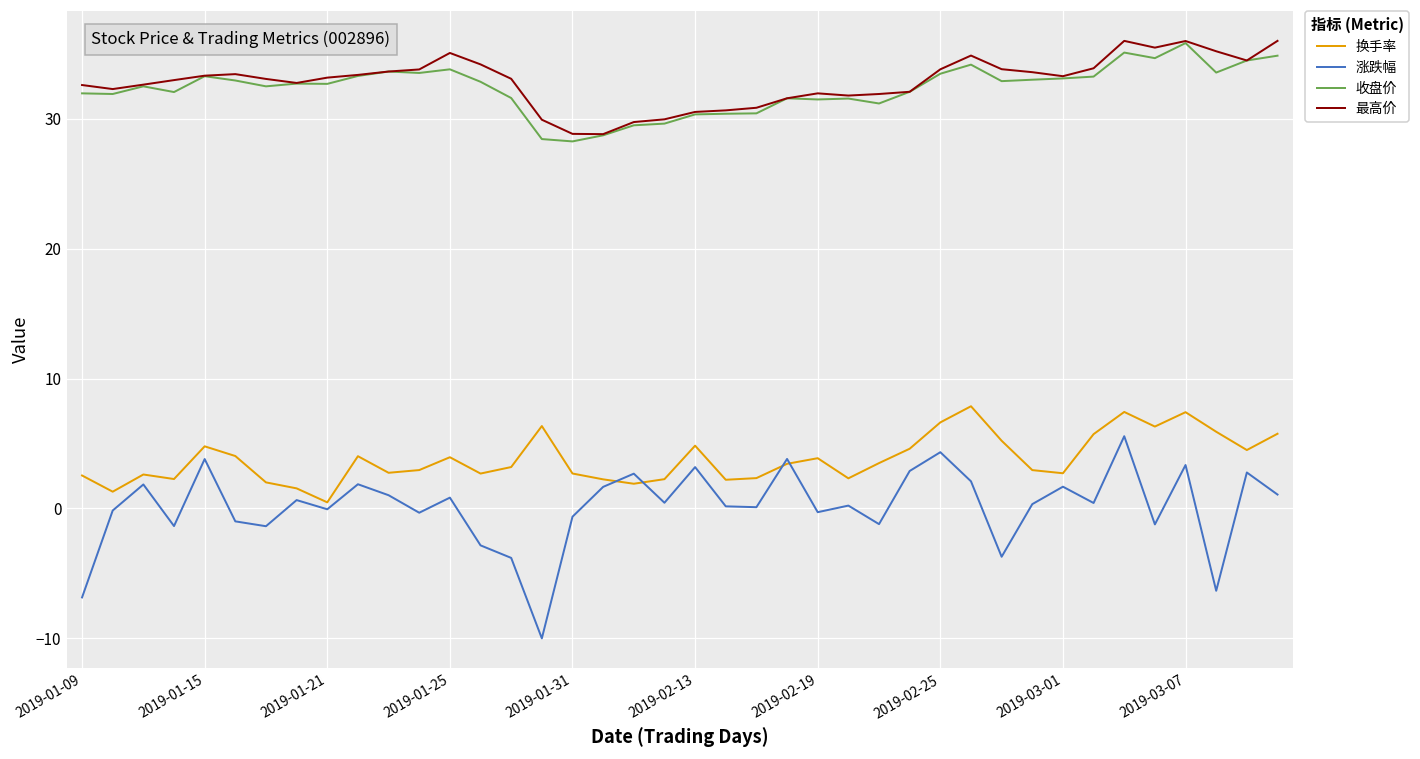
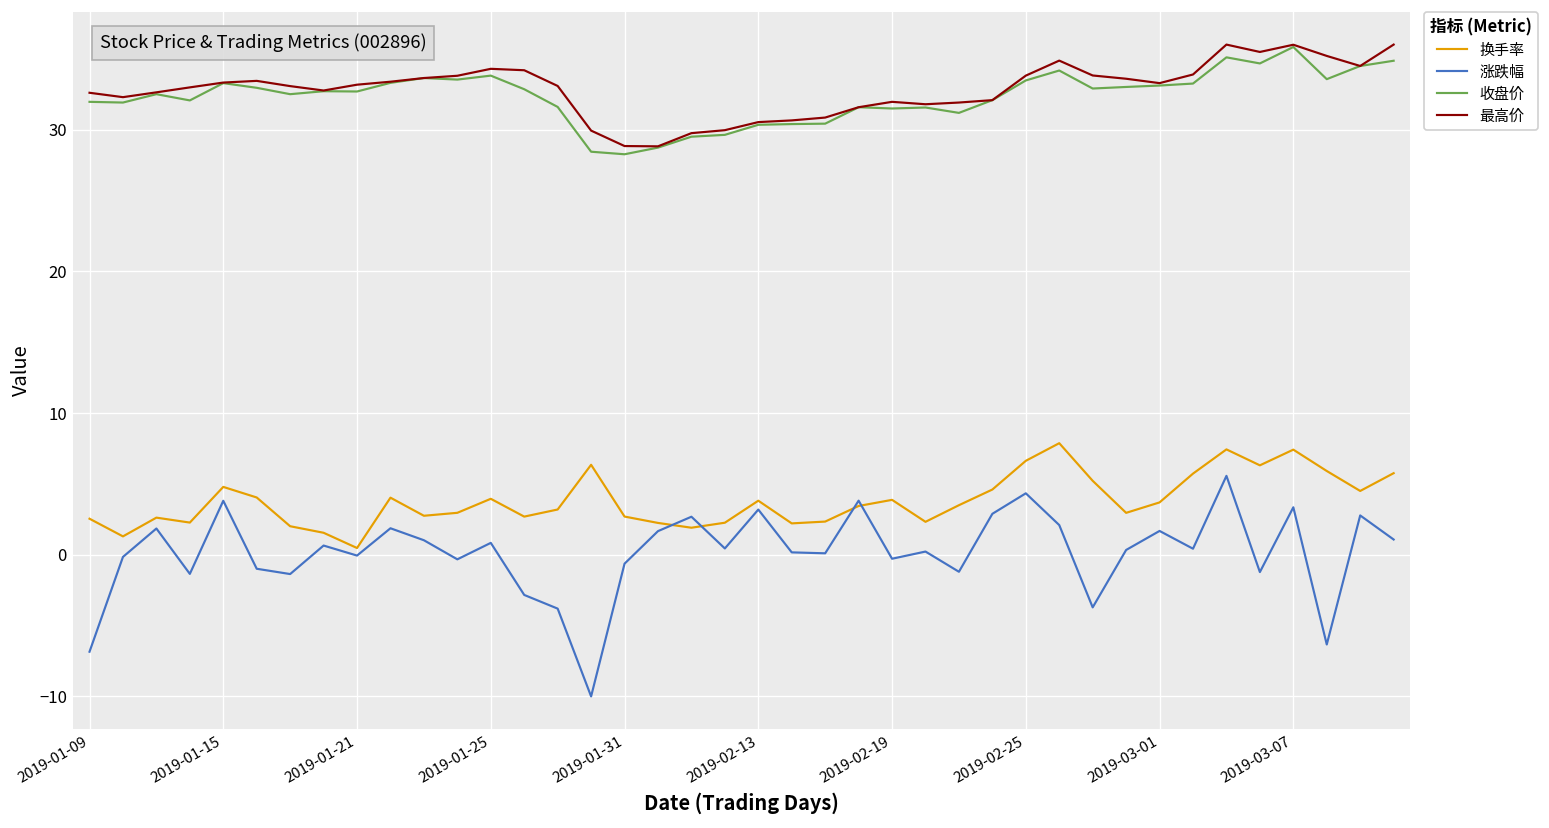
最高价, 2019-01-25: 35.1 -> 34.3
换手率, 2019-02-13: 4.8 -> 3.8
换手率, 2019-03-01: 2.7 -> 3.7
